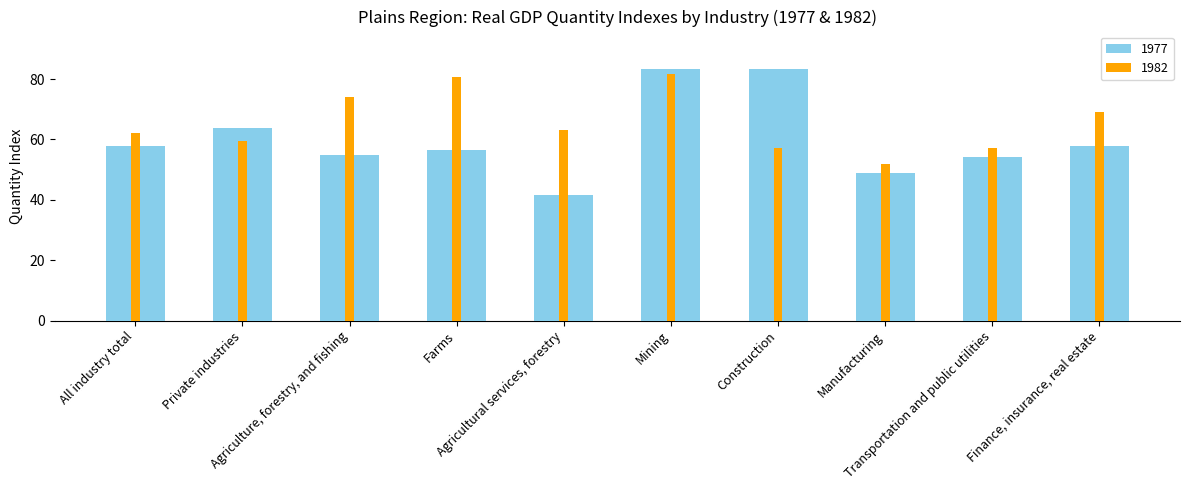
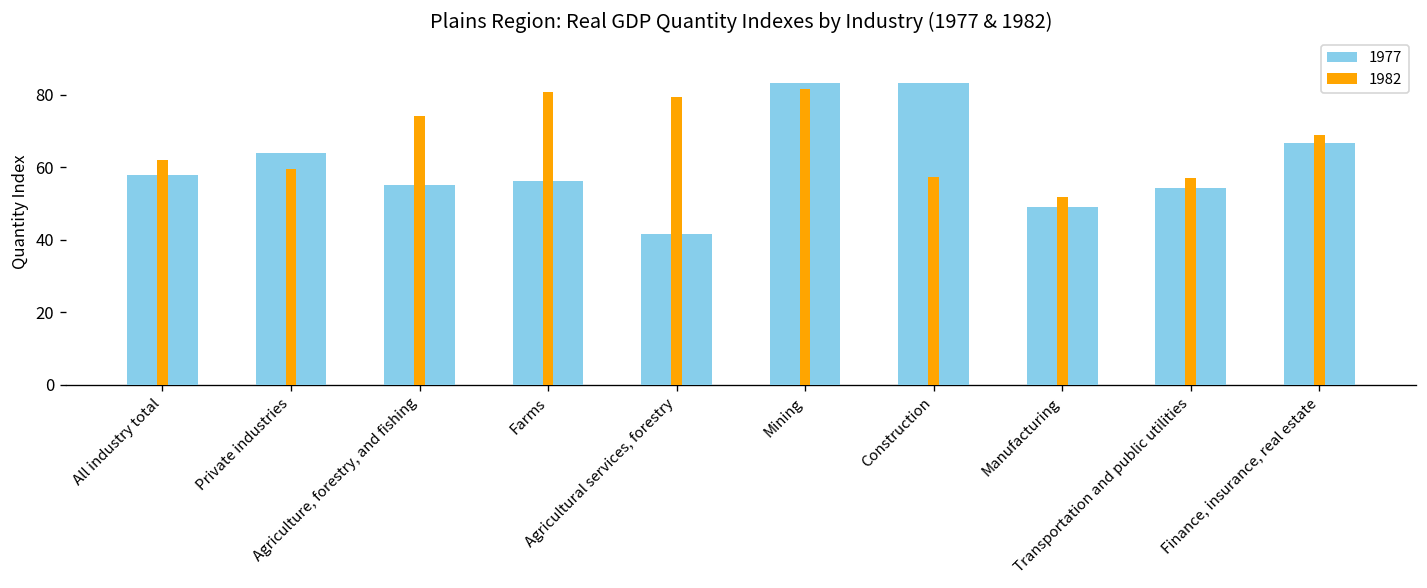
1982, Agricultural services, forestry: 63 -> 79
1977, Finance, insurance, real estate: 58 -> 67
